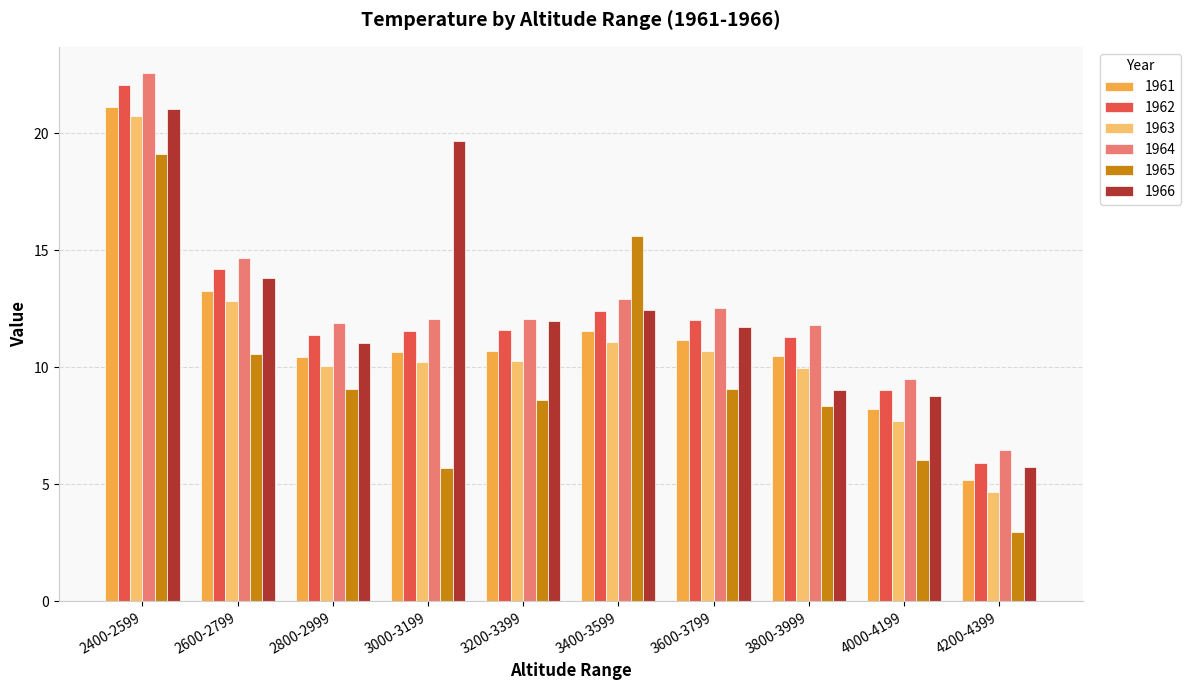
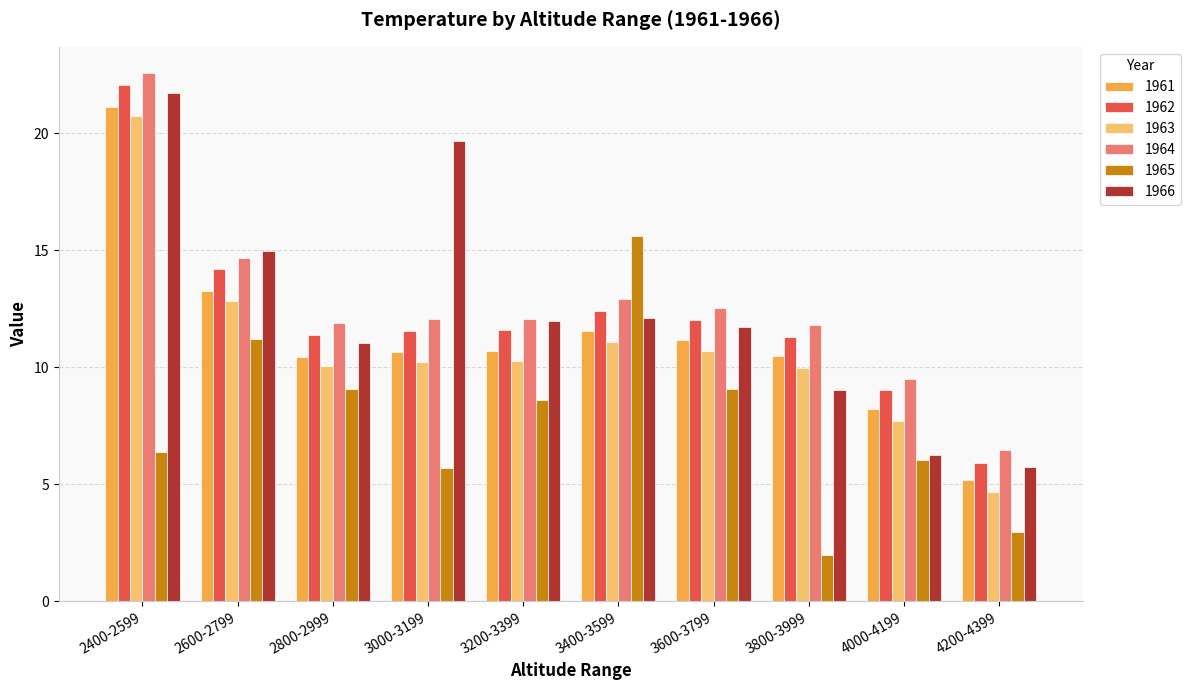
1965, 2400-2599: 19.1 -> 6.4
1966, 2400-2599: 21.0 -> 21.7
1965, 2600-2799: 10.6 -> 11.2
1966, 2600-2799: 13.8 -> 15.0
1966, 3400-3599: 12.5 -> 12.1
1965, 3800-3999: 8.3 -> 2.0
1966, 4000-4199: 8.8 -> 6.2
